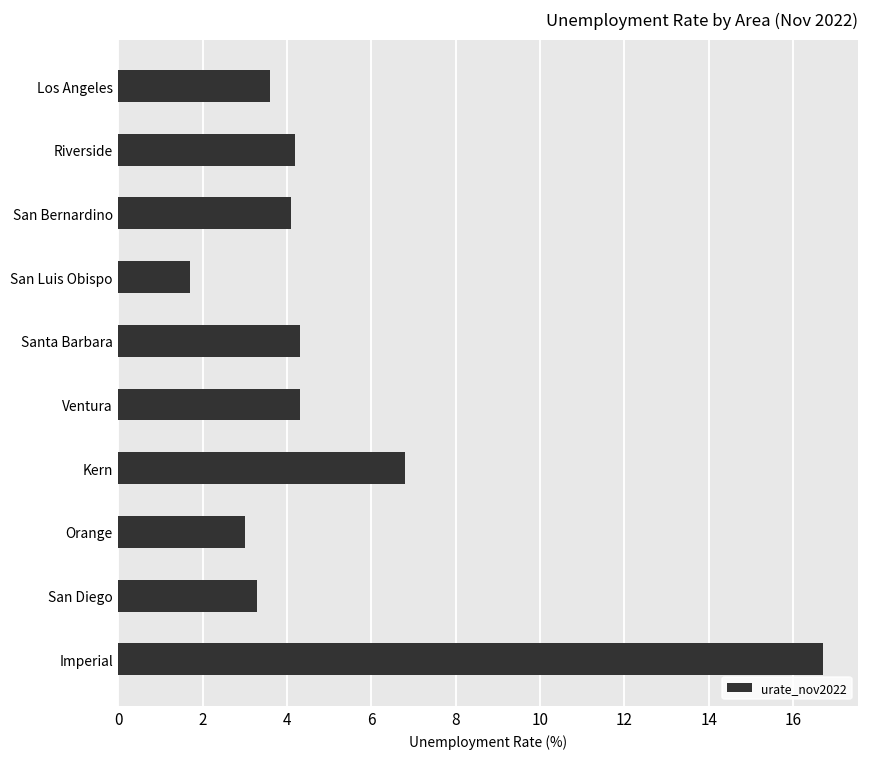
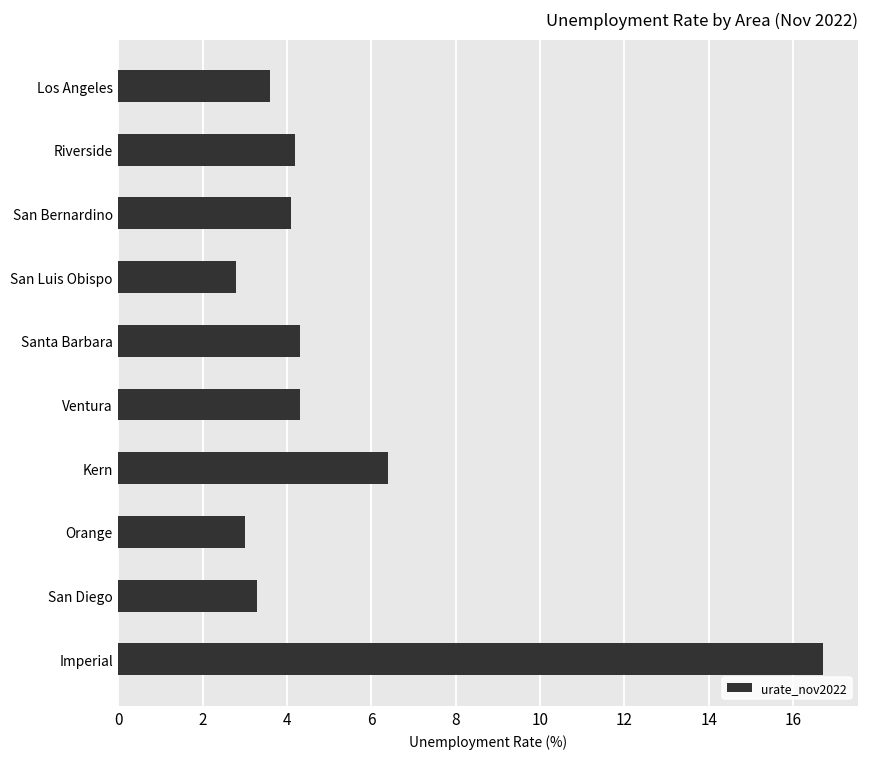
San Luis Obispo: 1.7 -> 2.8
Kern: 6.8 -> 6.4
